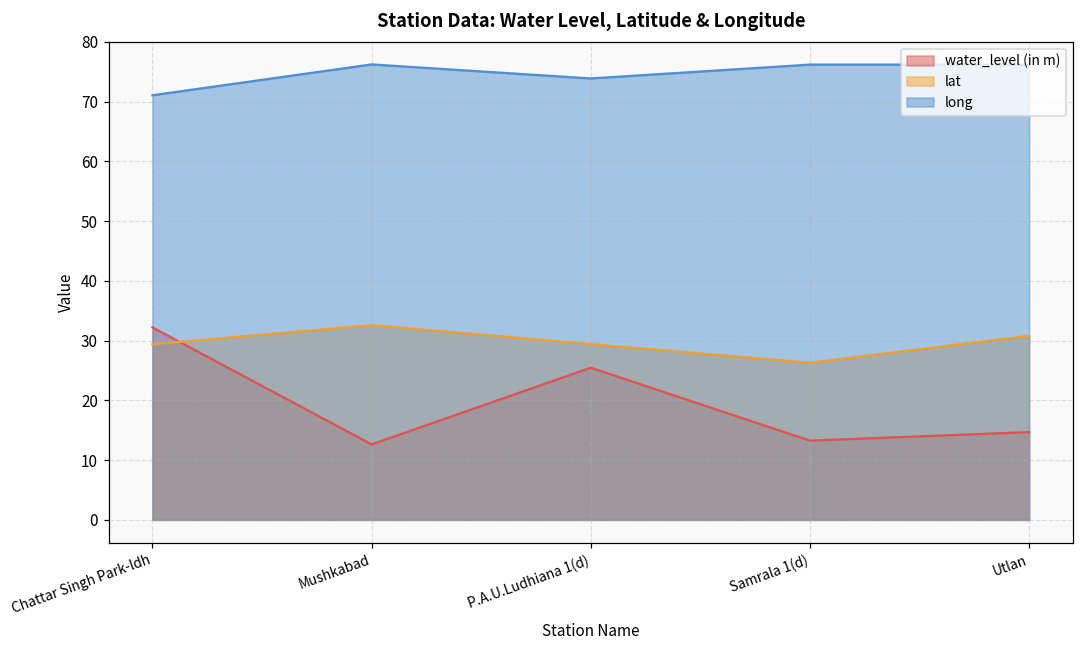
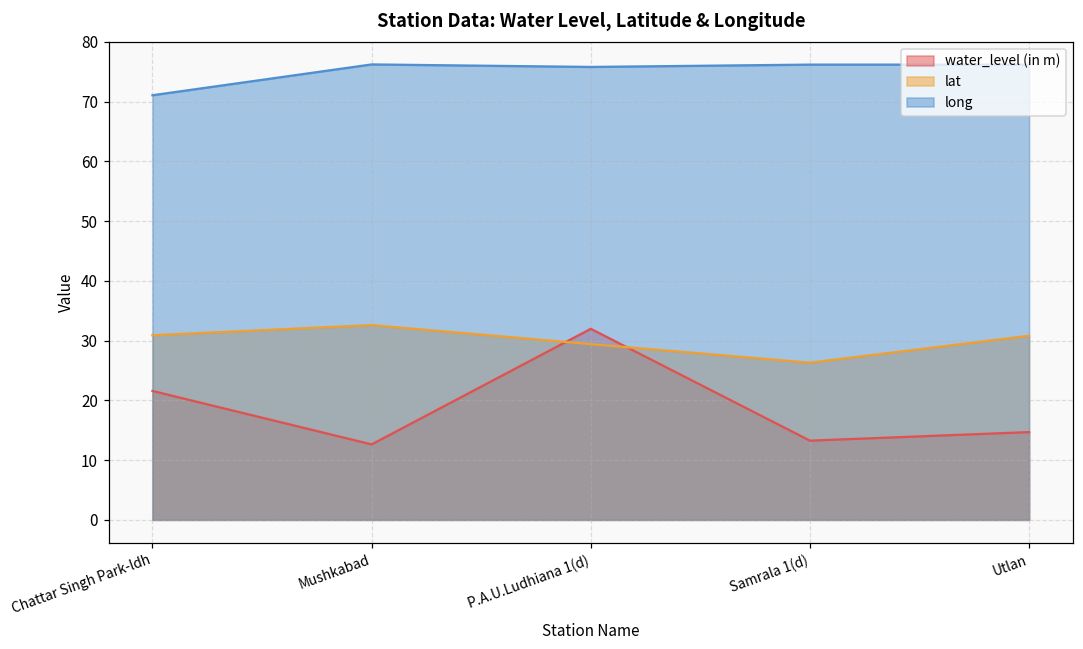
water_level (in m), Chattar Singh Park-ldh: 32 -> 22
lat, Chattar Singh Park-ldh: 29 -> 31
water_level (in m), P.A.U.Ludhiana 1(d): 25 -> 32
long, P.A.U.Ludhiana 1(d): 74 -> 76
